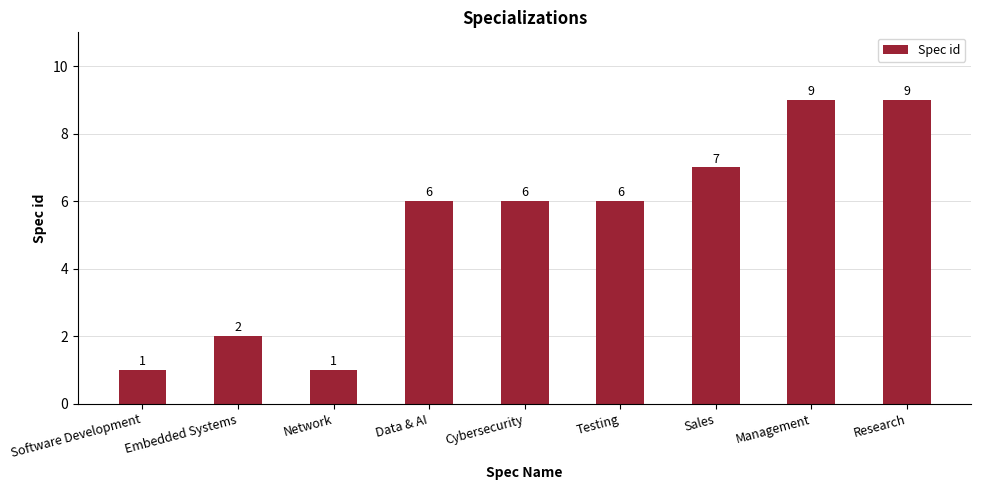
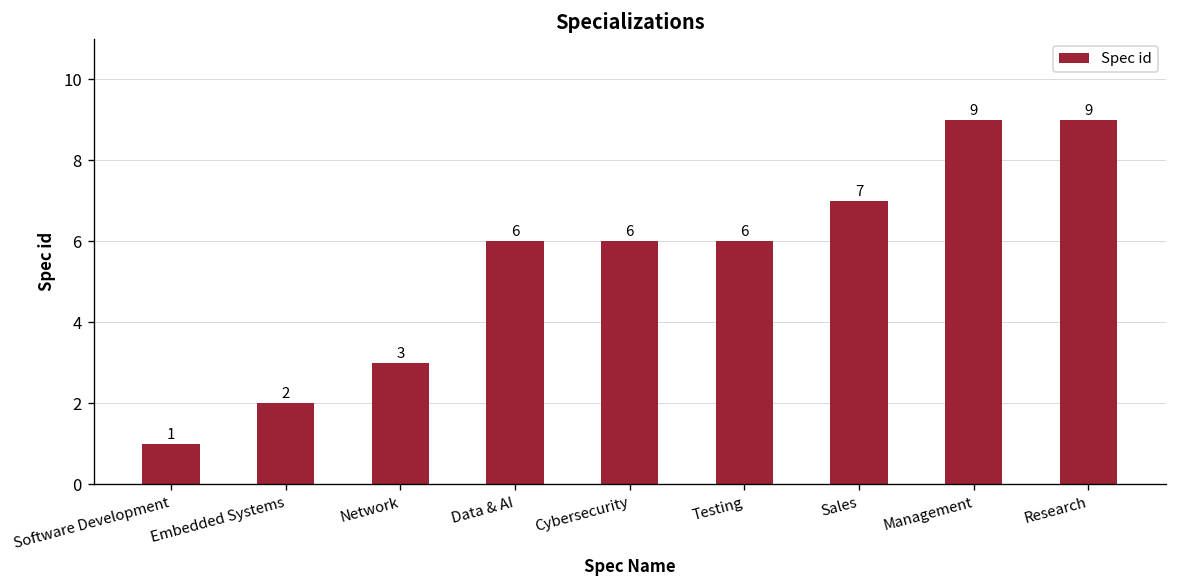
Network: 1 -> 3
